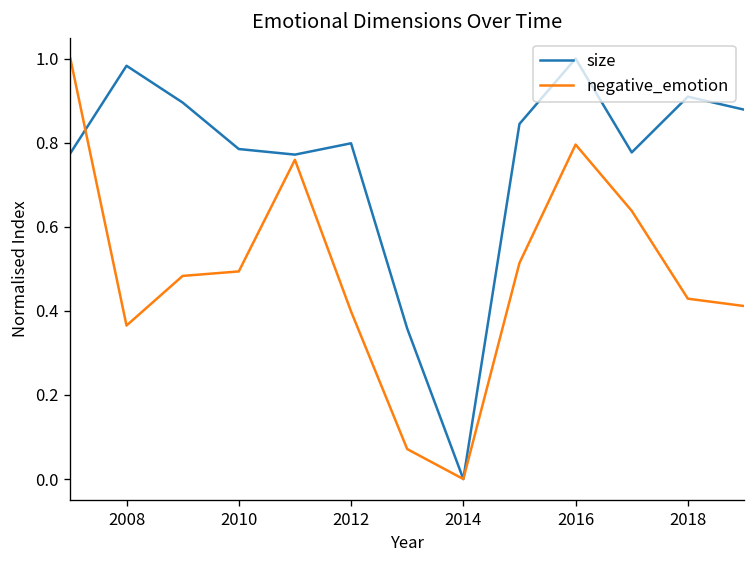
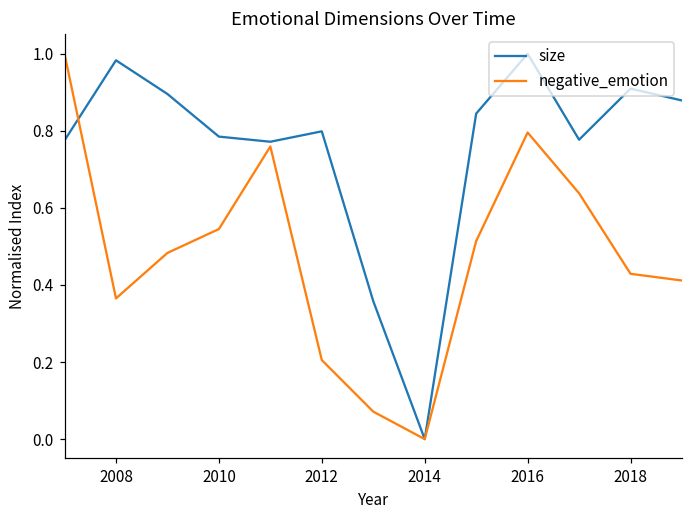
negative_emotion, 2010: 0.49 -> 0.55
negative_emotion, 2012: 0.40 -> 0.21
